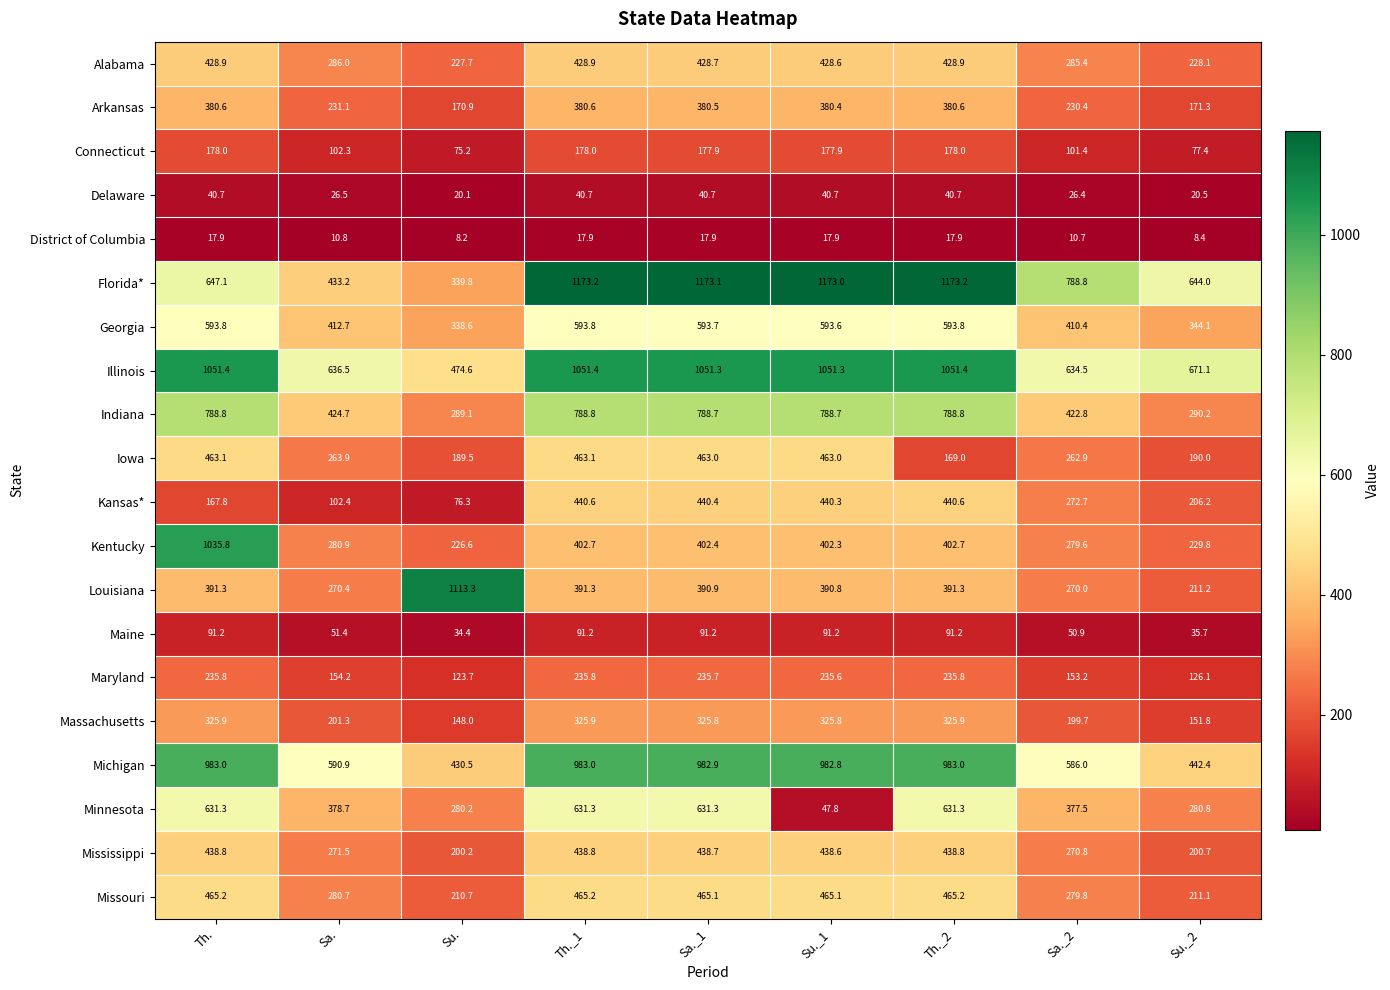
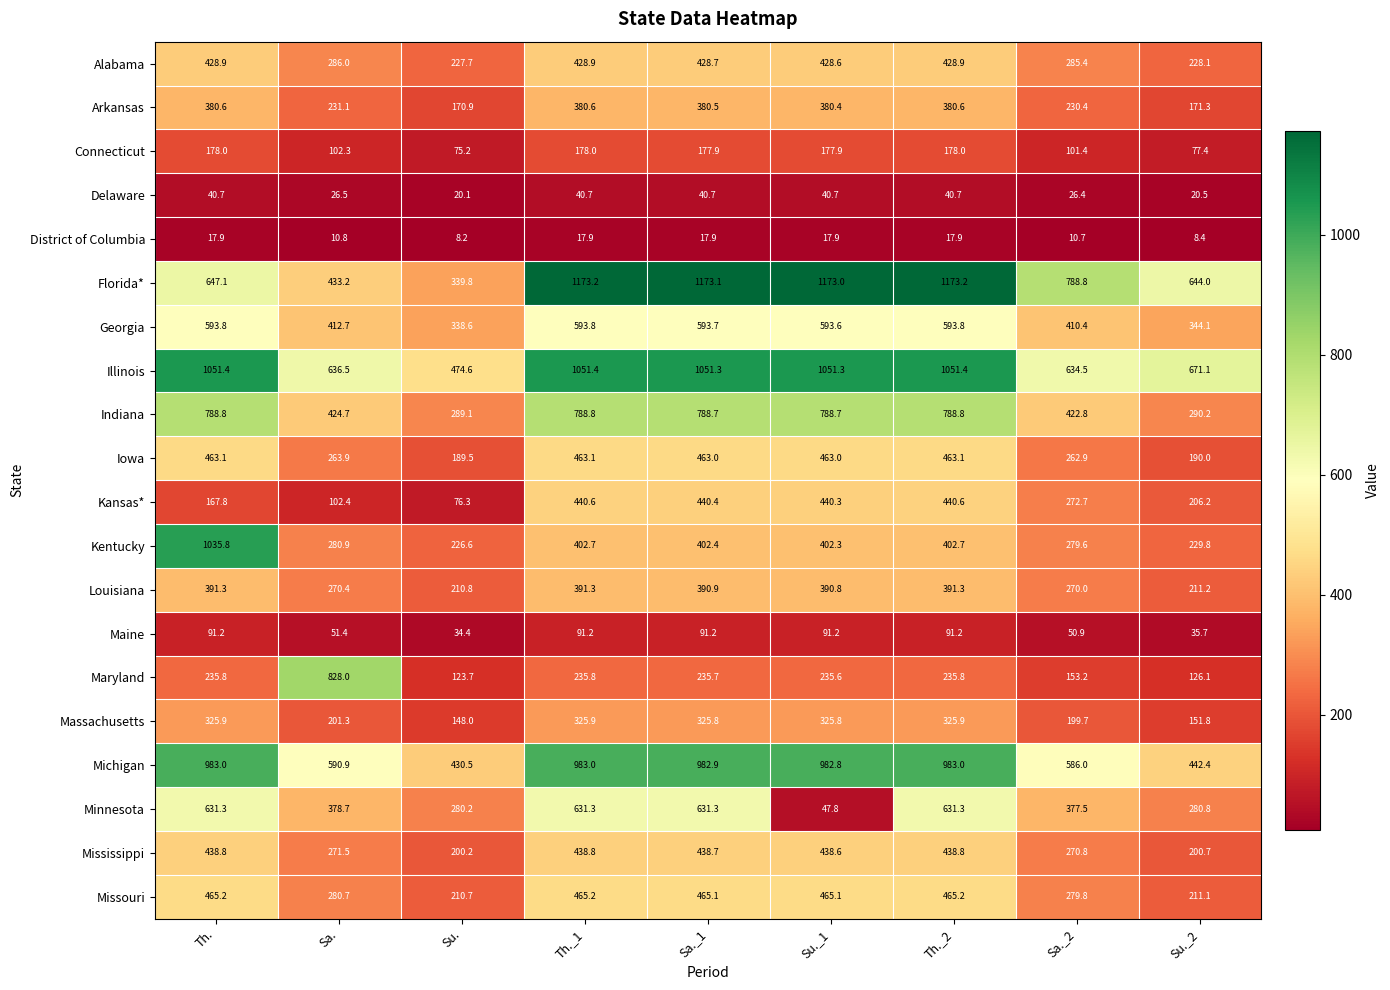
Iowa, Th._2: 169.0 -> 463.1
Louisiana, Su.: 1113.3 -> 210.8
Maryland, Sa.: 154.2 -> 828.0
